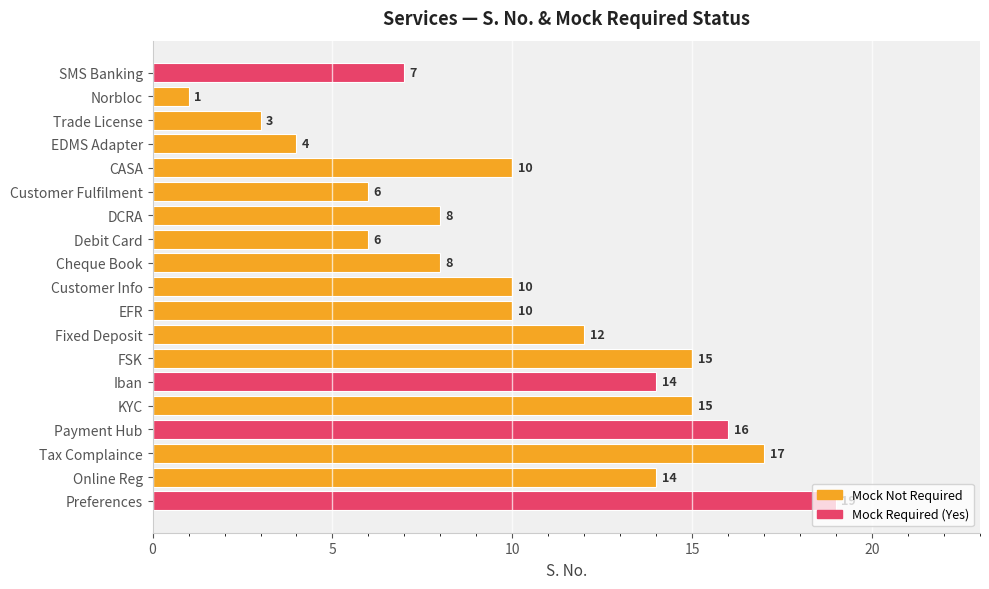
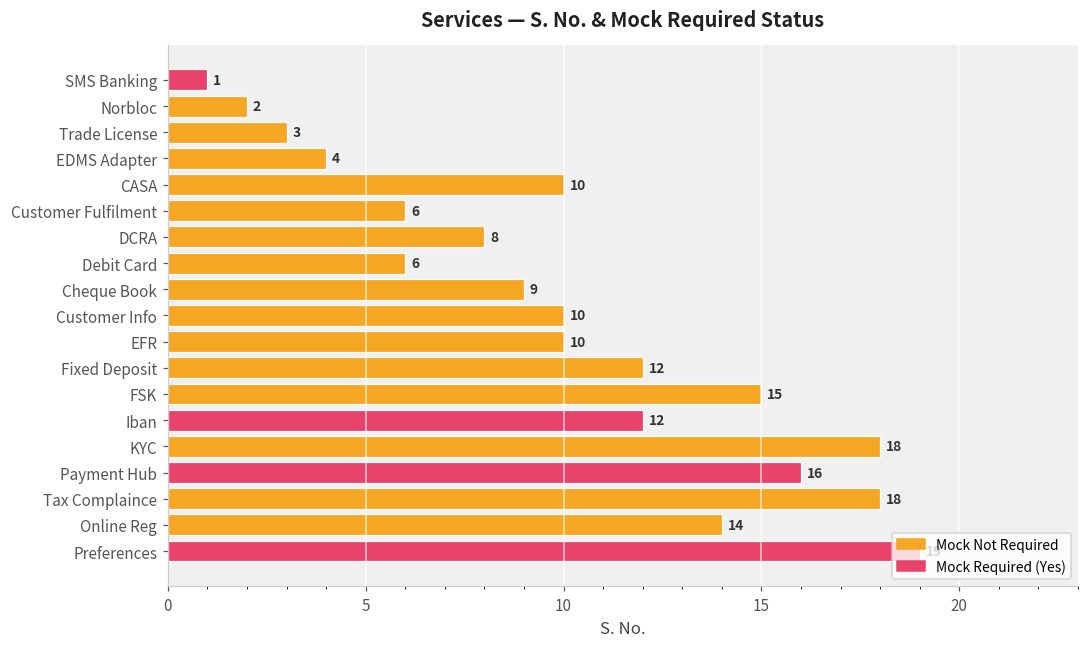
SMS Banking: 7 -> 1
Norbloc: 1 -> 2
Cheque Book: 8 -> 9
Iban: 14 -> 12
KYC: 15 -> 18
Tax Complaince: 17 -> 18
